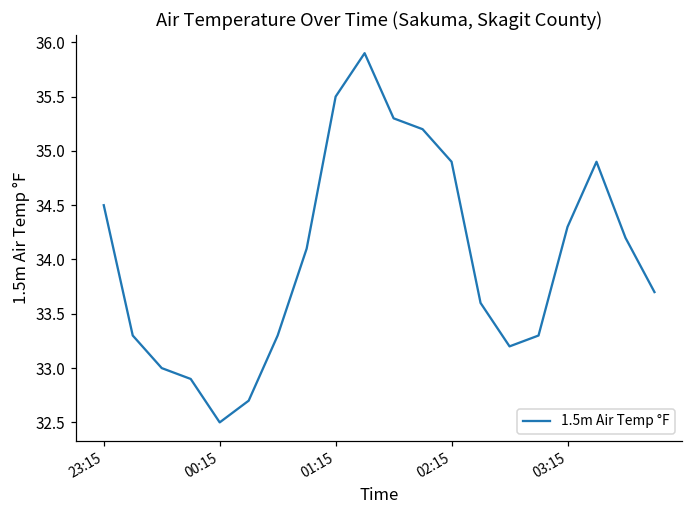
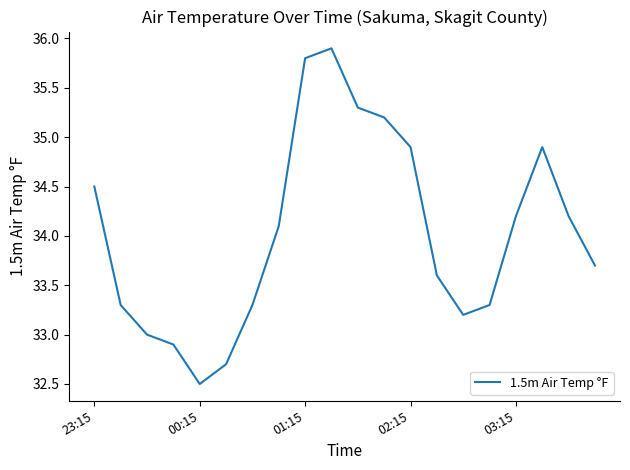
01:15: 35.5 -> 35.8
03:15: 34.3 -> 34.2
